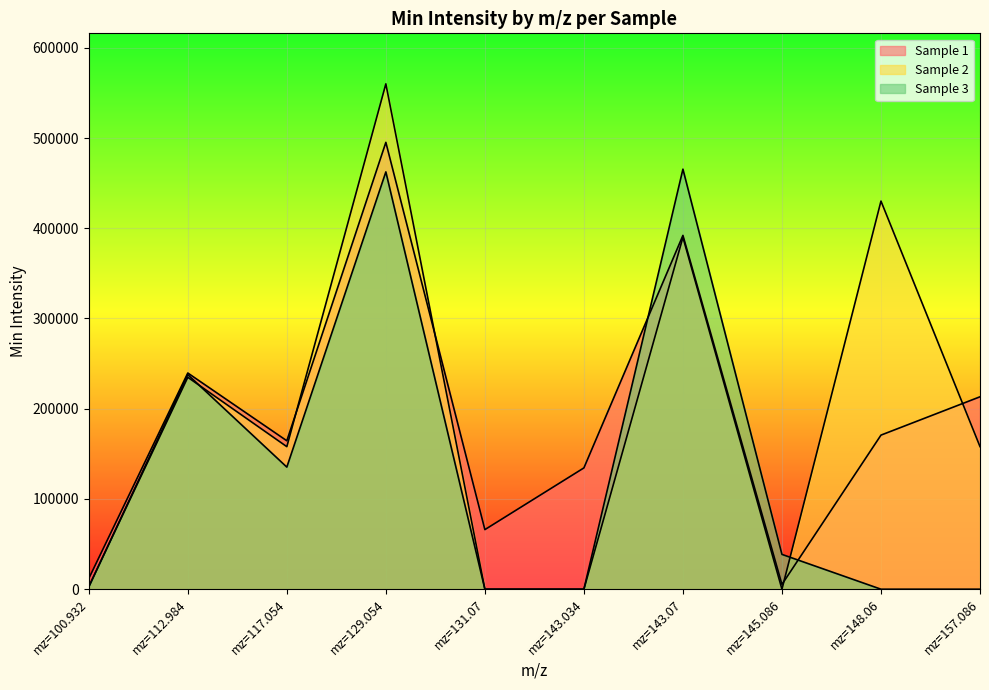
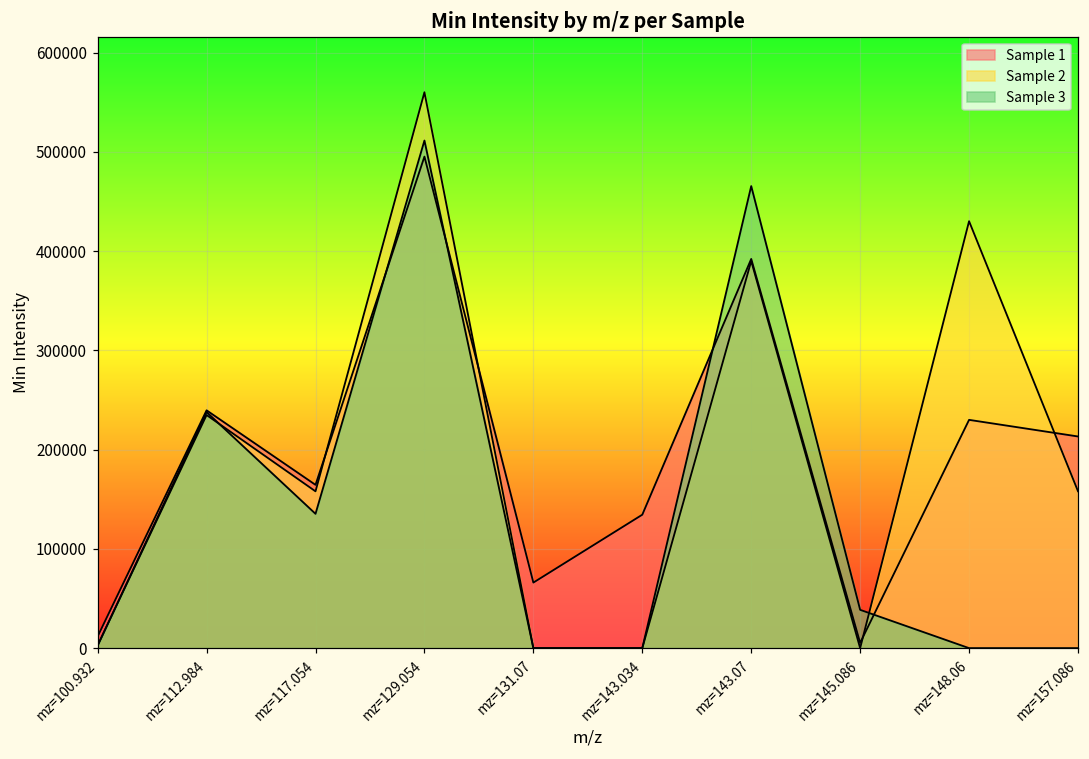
Sample 3, mz=129.054: 460000 -> 510000
Sample 1, mz=148.06: 170000 -> 230000
